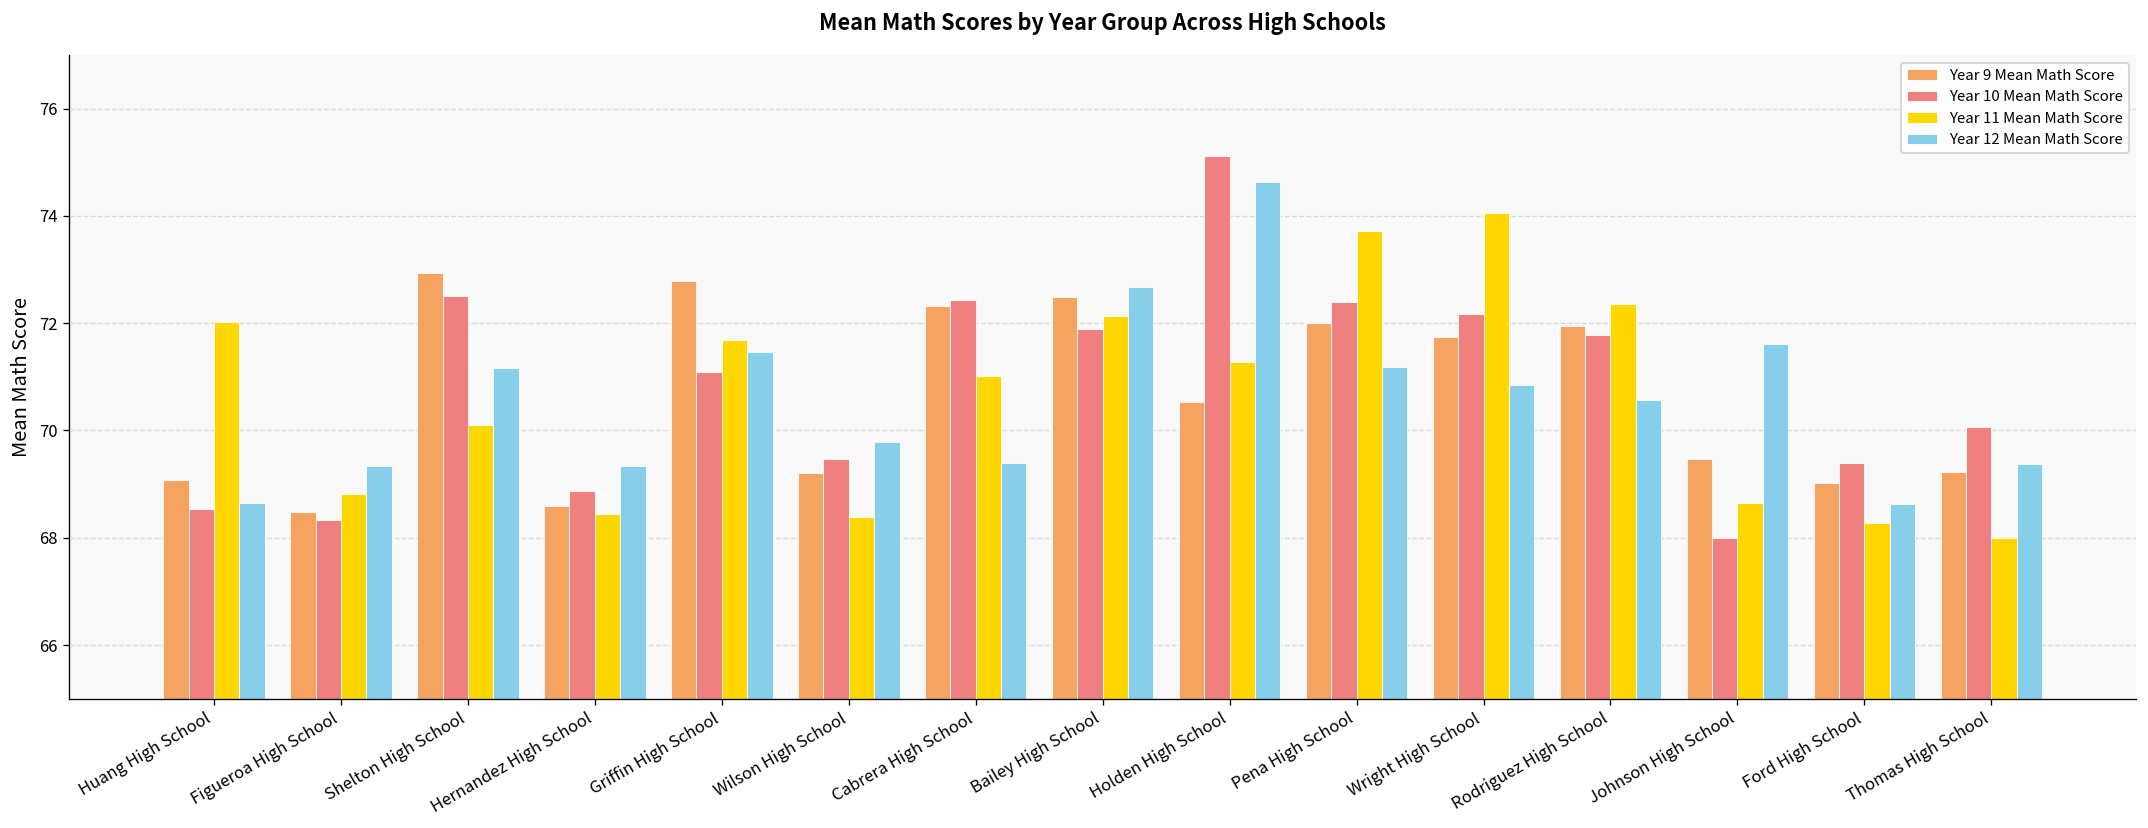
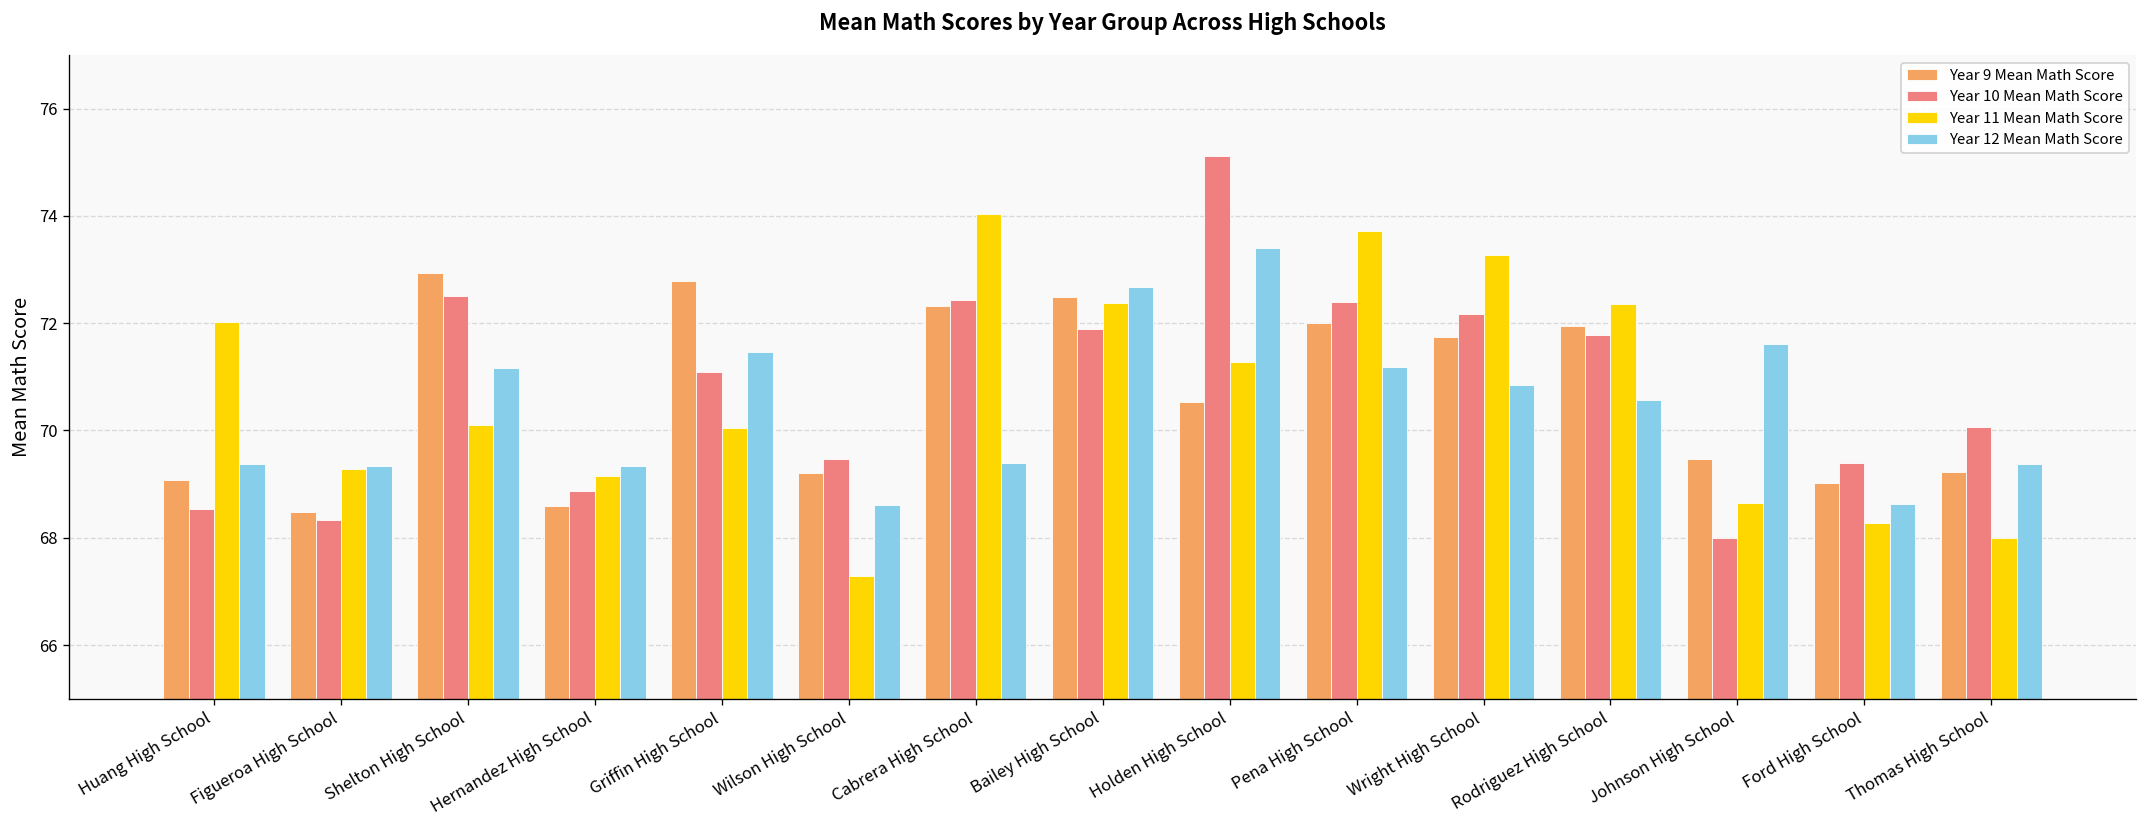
Year 12 Mean Math Score, Huang High School: 68.6 -> 69.4
Year 11 Mean Math Score, Figueroa High School: 68.8 -> 69.3
Year 11 Mean Math Score, Hernandez High School: 68.5 -> 69.2
Year 11 Mean Math Score, Griffin High School: 71.7 -> 70.1
Year 11 Mean Math Score, Wilson High School: 68.4 -> 67.3
Year 12 Mean Math Score, Wilson High School: 69.8 -> 68.6
Year 11 Mean Math Score, Cabrera High School: 71.0 -> 74.0
Year 11 Mean Math Score, Bailey High School: 72.1 -> 72.4
Year 12 Mean Math Score, Holden High School: 74.6 -> 73.4
Year 11 Mean Math Score, Wright High School: 74.1 -> 73.3
